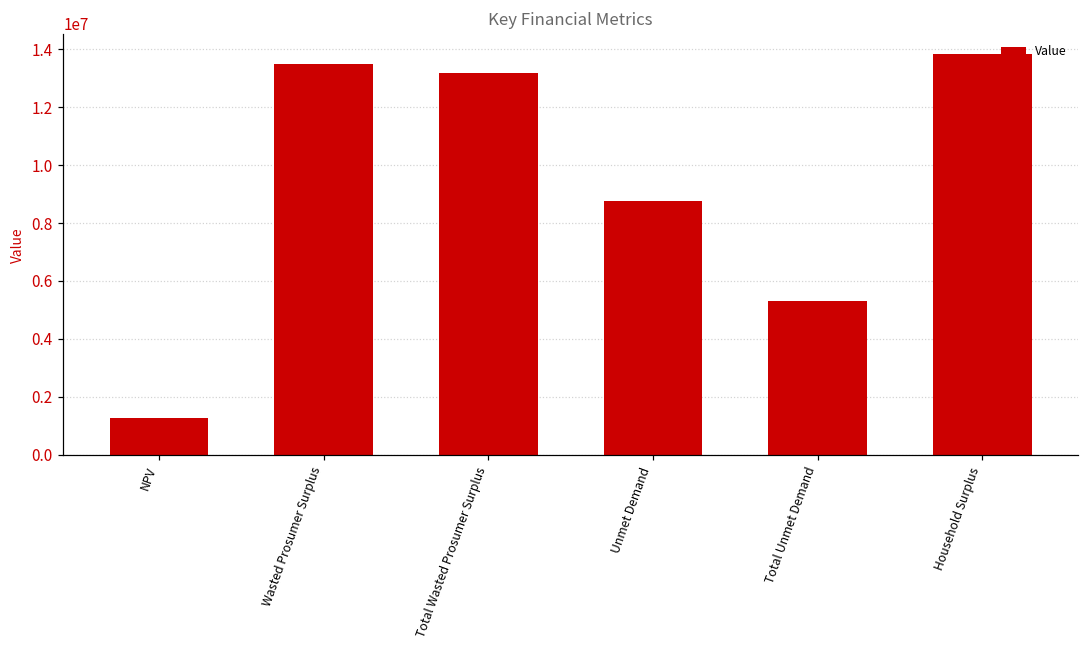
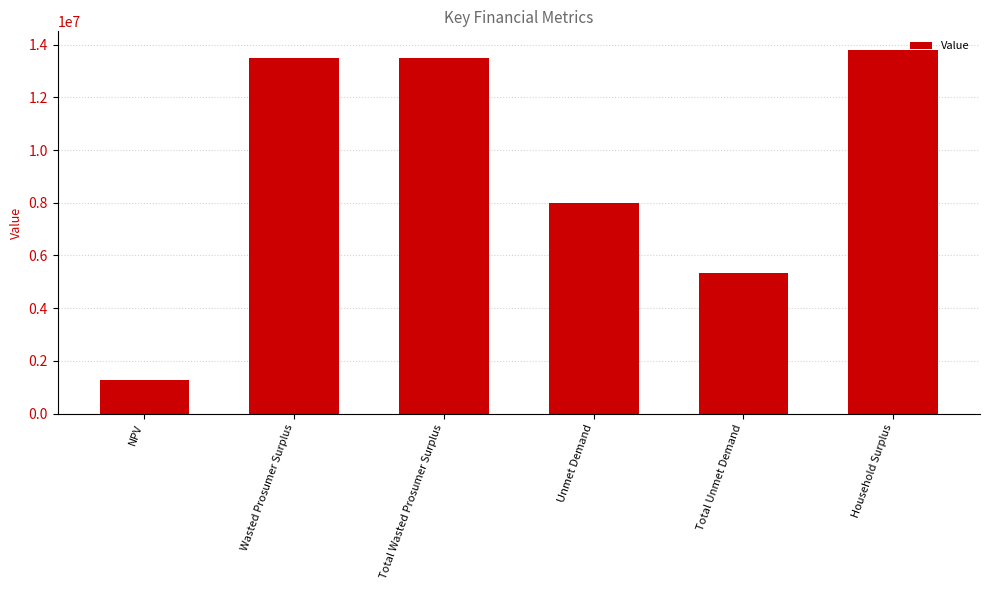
Total Wasted Prosumer Surplus: 13200000 -> 13500000
Unmet Demand: 8800000 -> 8000000
